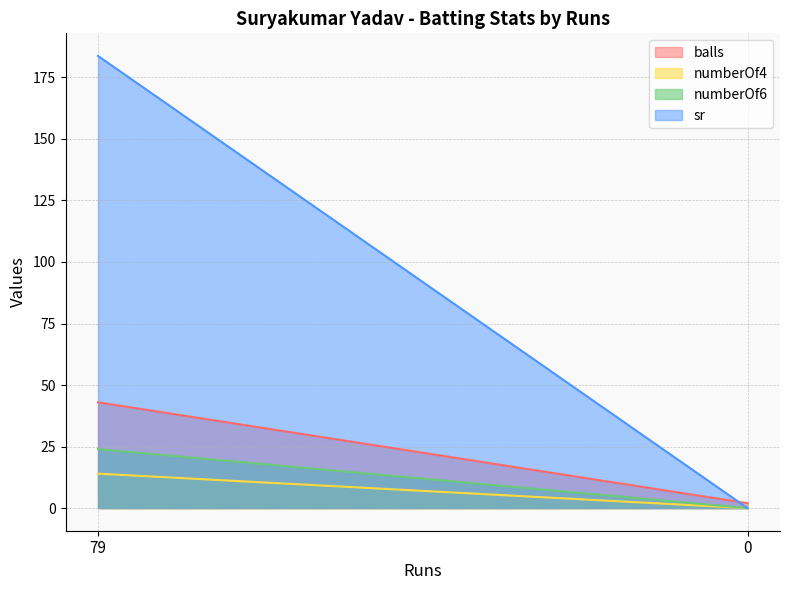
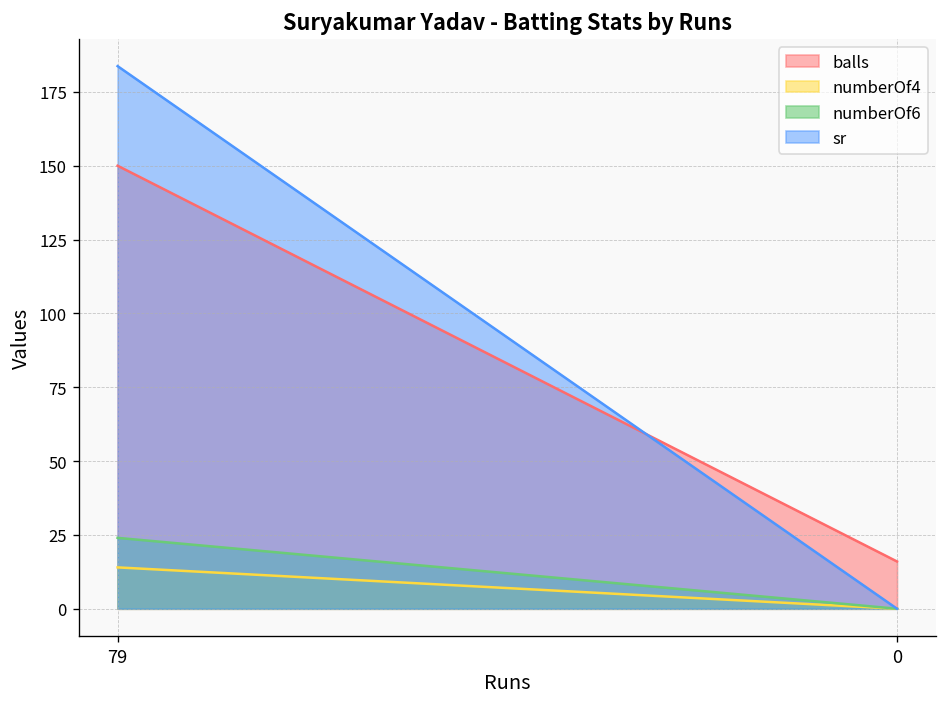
balls, 79: 43 -> 150
balls, 0: 2 -> 16
